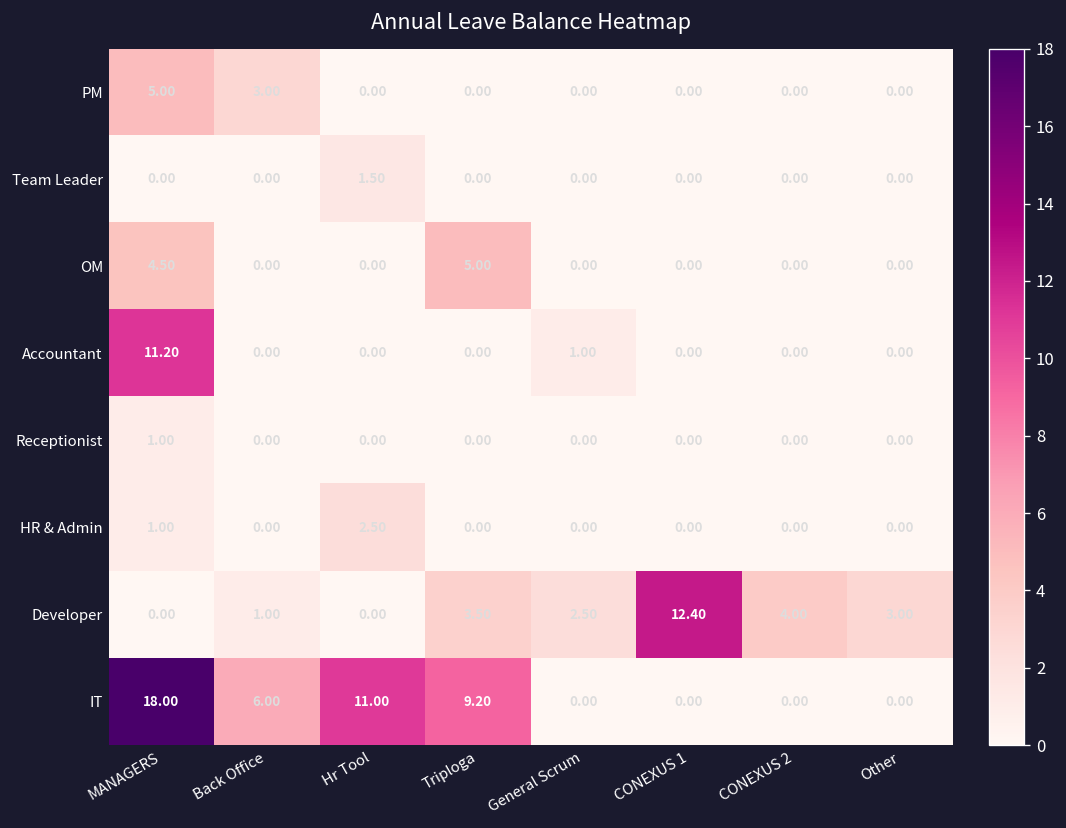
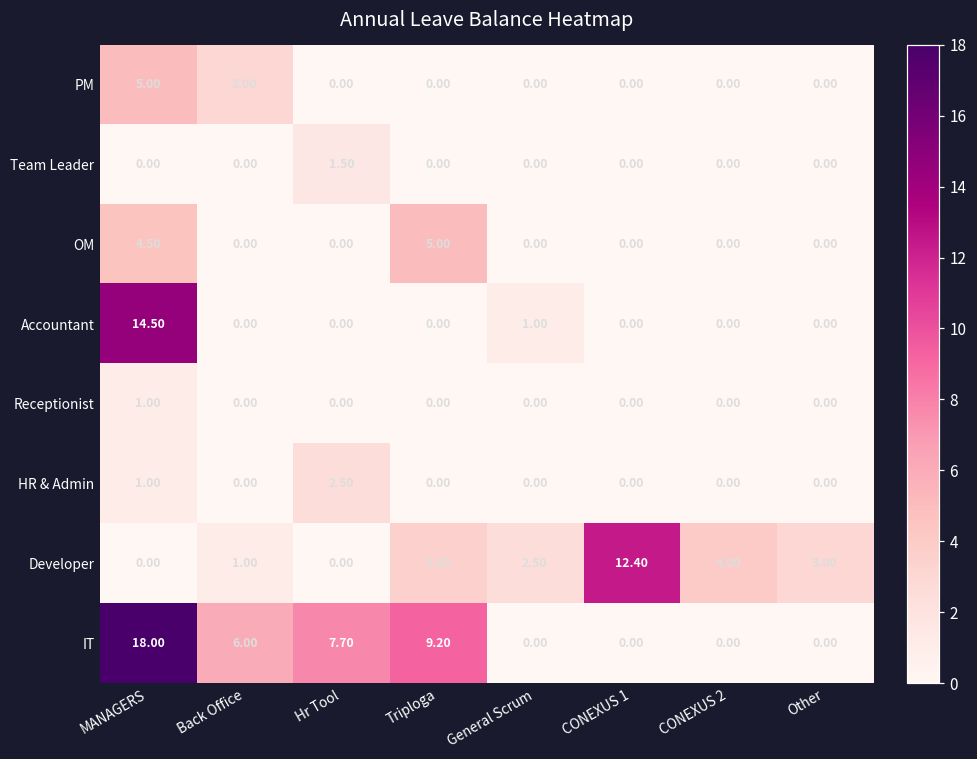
Accountant, MANAGERS: 11.20 -> 14.50
IT, Hr Tool: 11.00 -> 7.70
